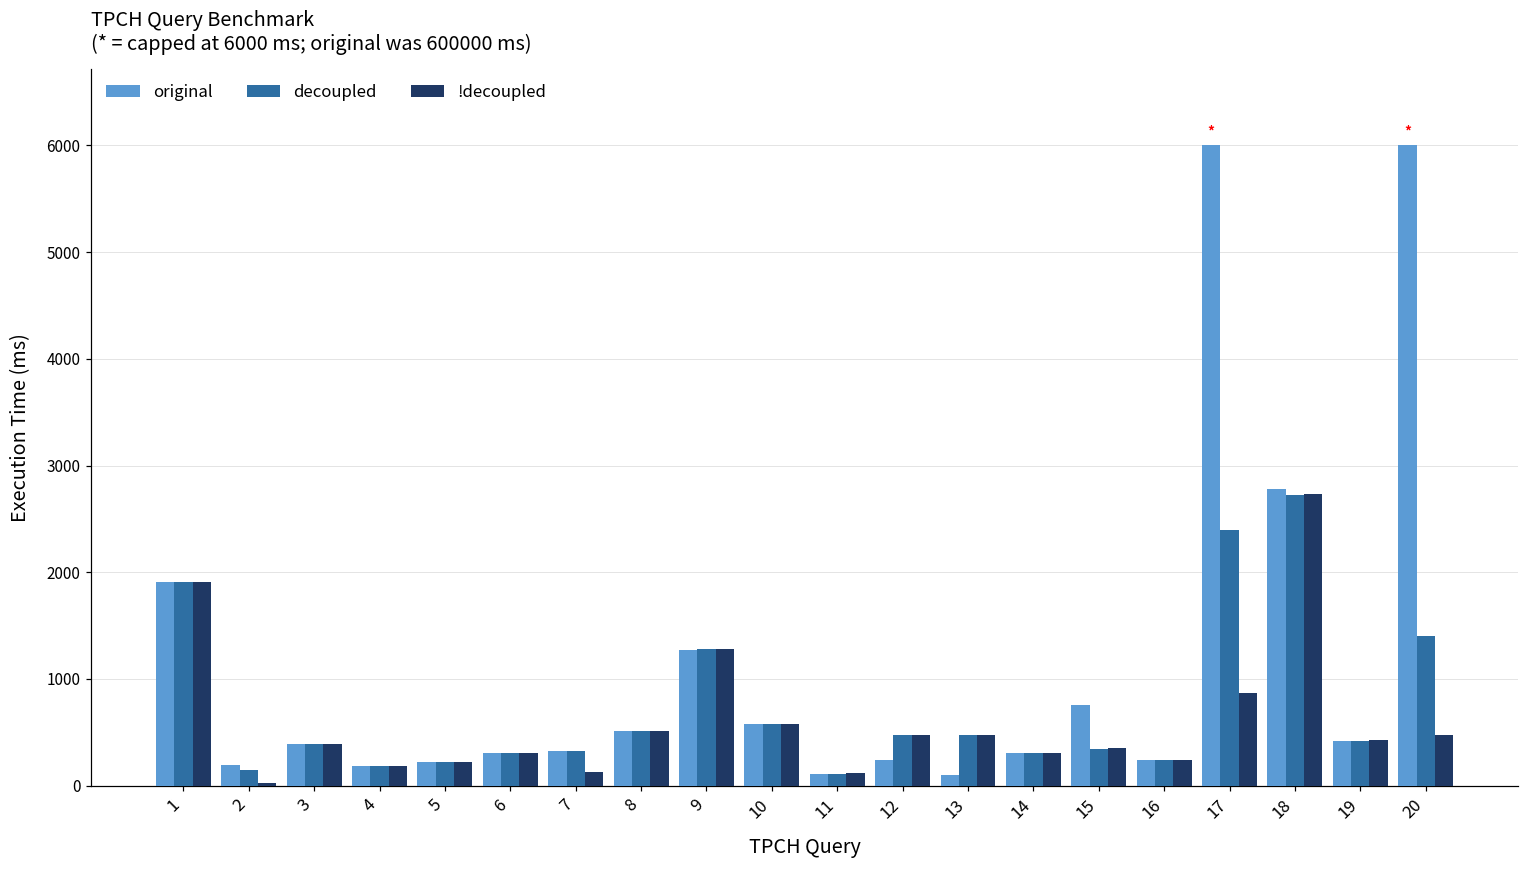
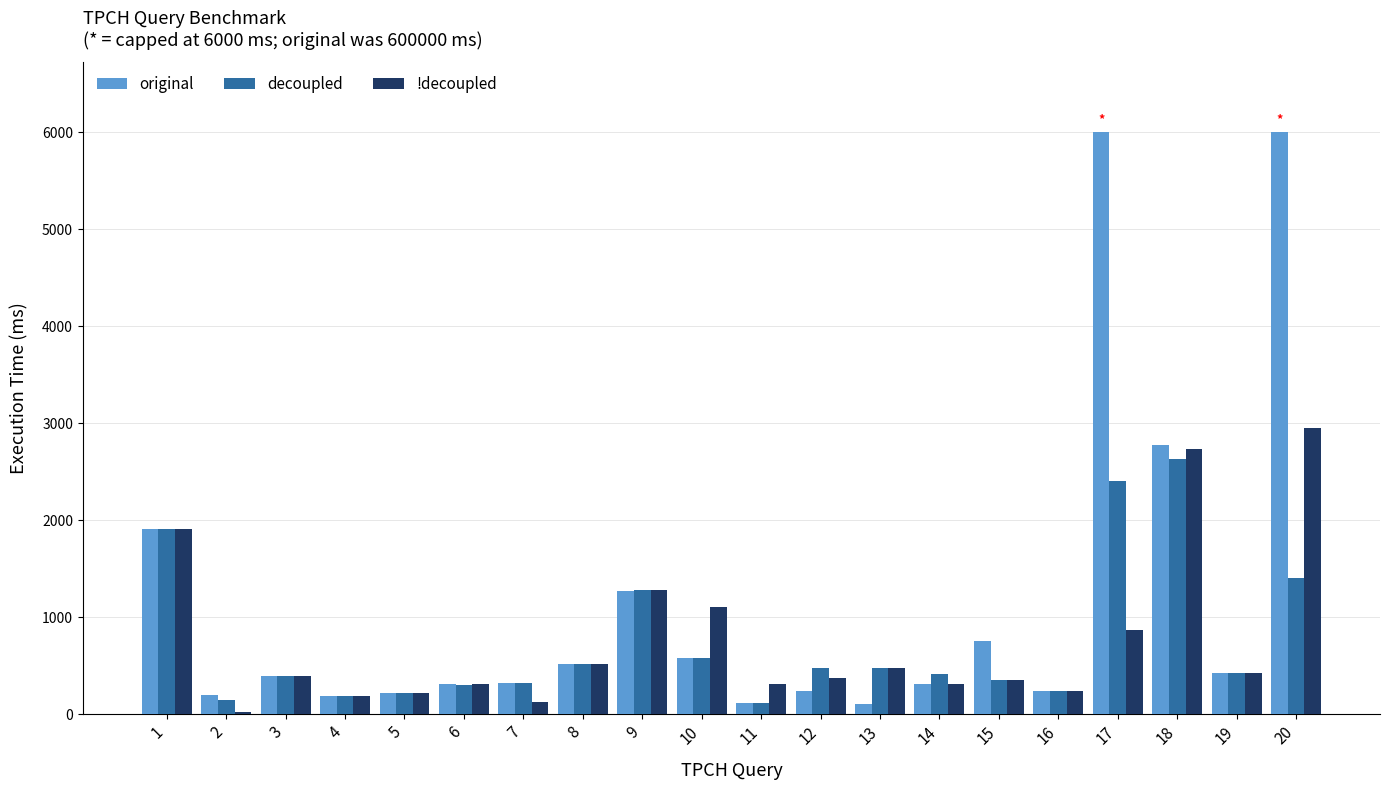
!decoupled, 10: 600 -> 1100
!decoupled, 11: 100 -> 300
!decoupled, 12: 500 -> 400
decoupled, 14: 300 -> 400
decoupled, 18: 2700 -> 2600
!decoupled, 20: 500 -> 3000
